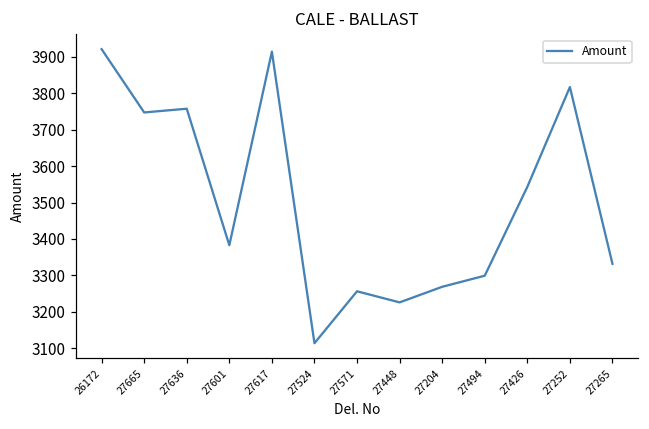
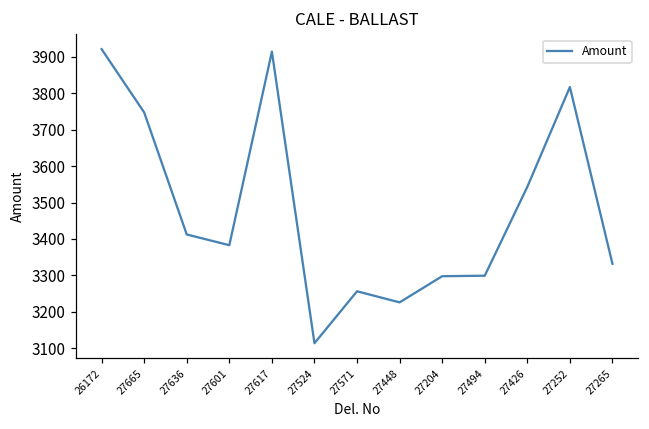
27636: 3760 -> 3410
27204: 3270 -> 3300
